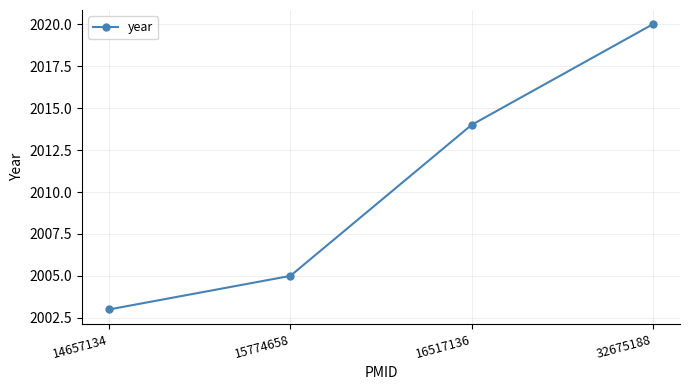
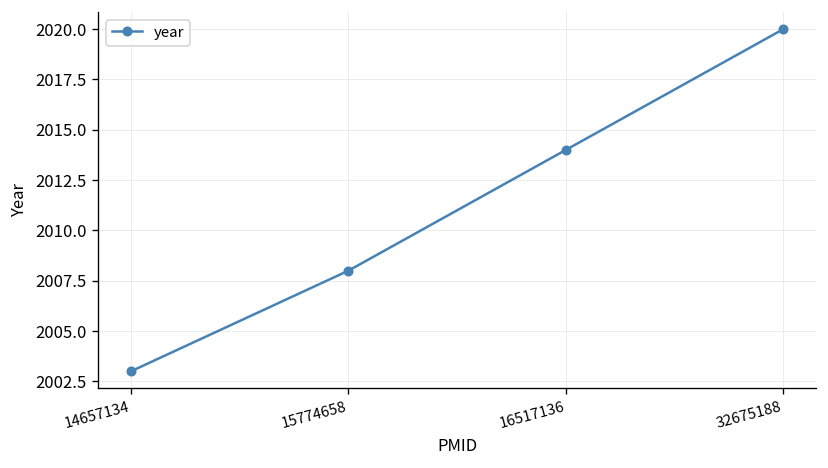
15774658: 2005 -> 2008
